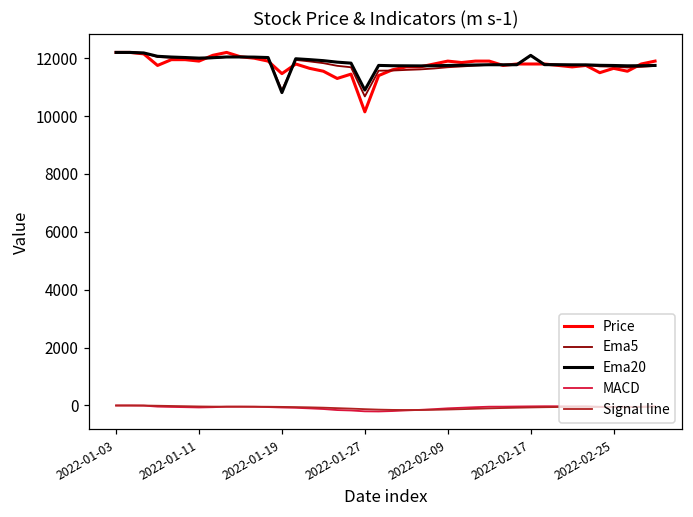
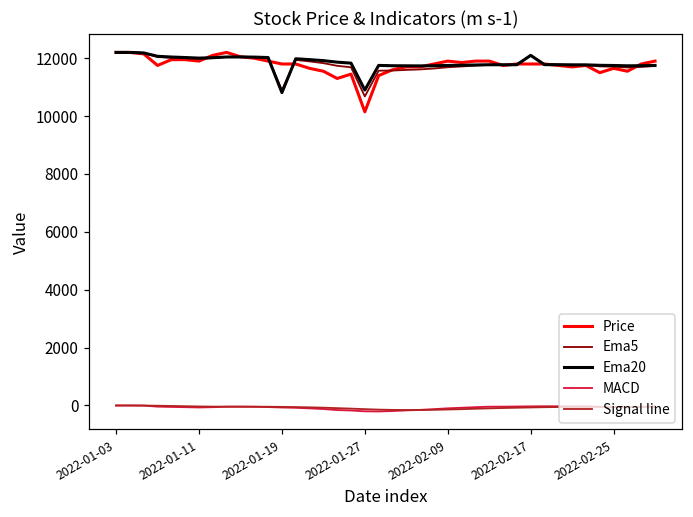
Price, 2022-01-19: 11500 -> 11800
